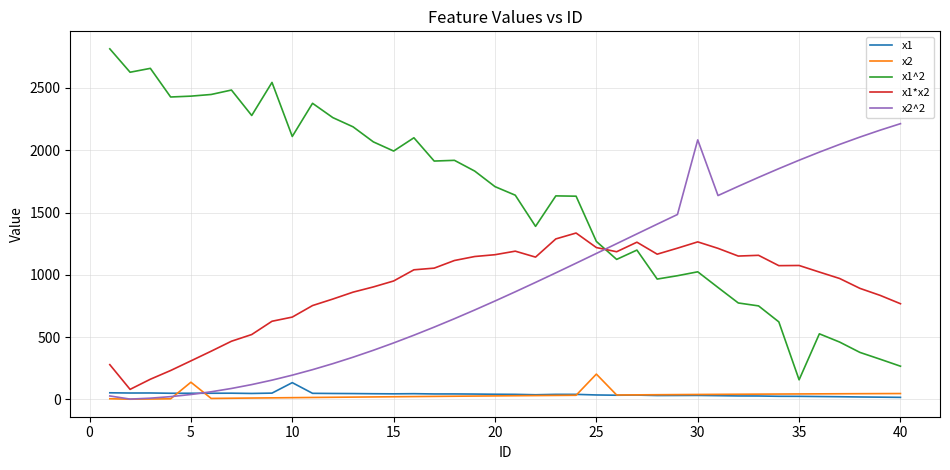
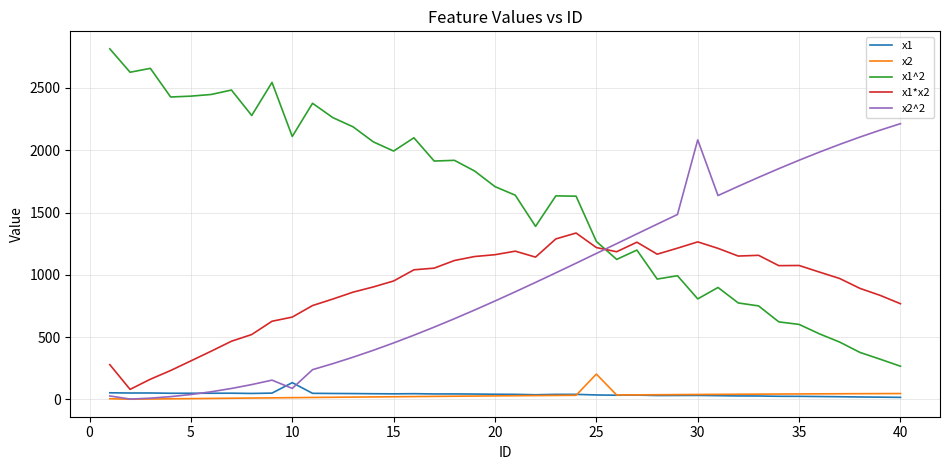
x2, 5: 140 -> 10
x2^2, 10: 190 -> 90
x1^2, 30: 1020 -> 810
x1^2, 35: 160 -> 600
